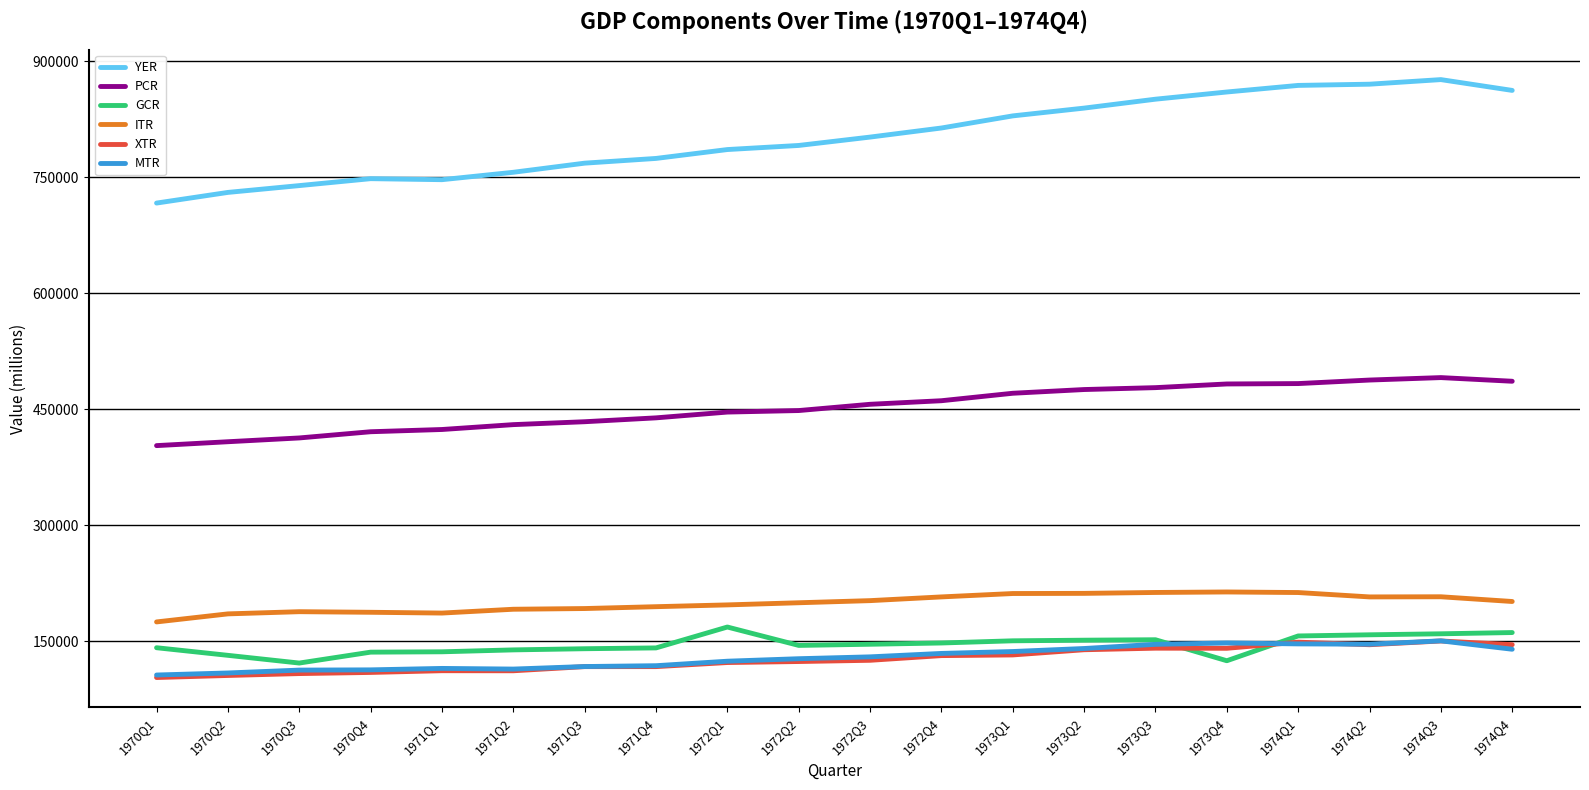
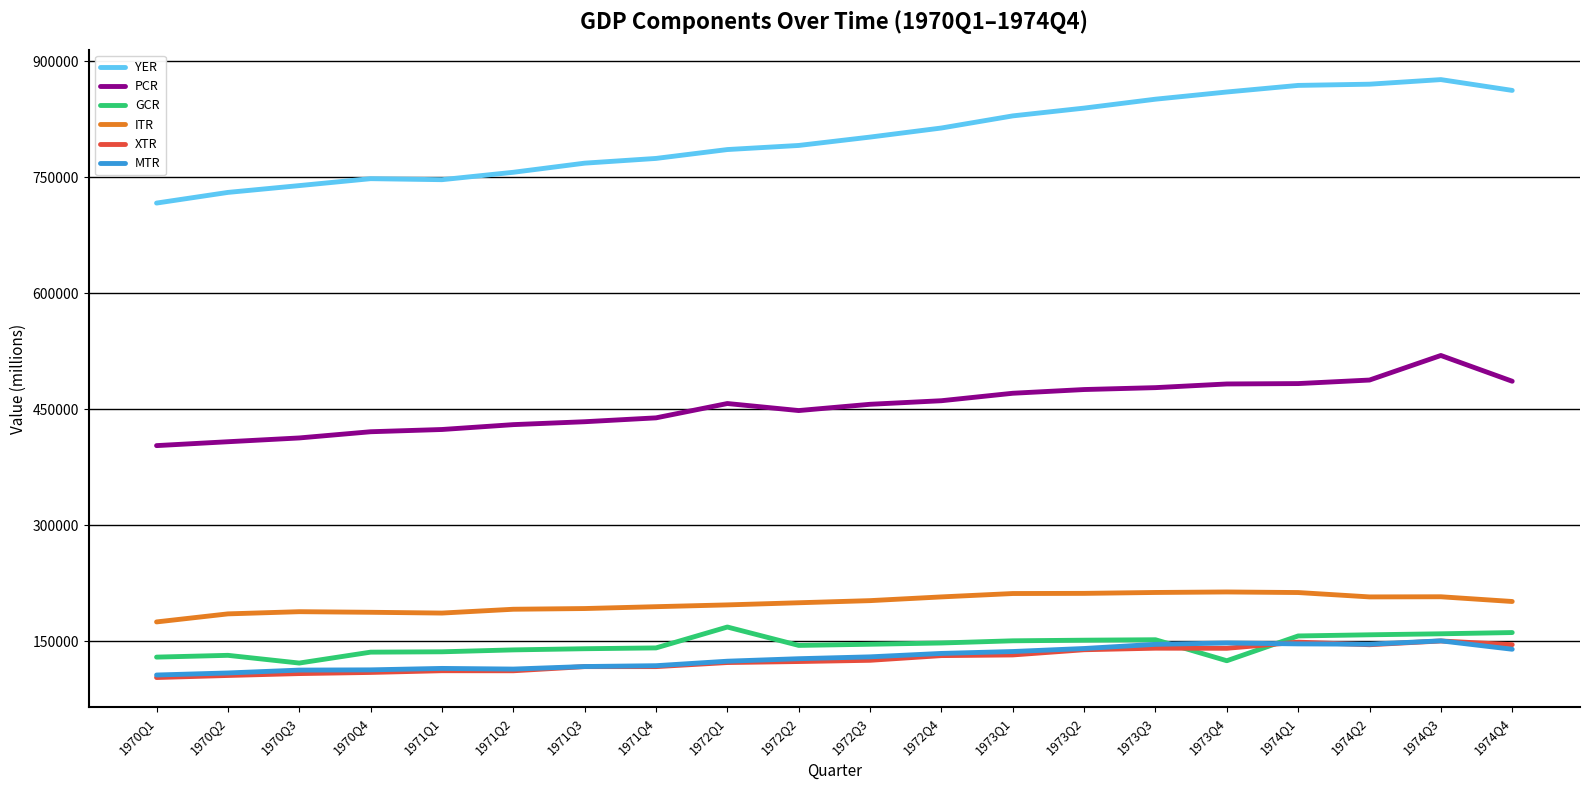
GCR, 1970Q1: 140000 -> 130000
PCR, 1972Q1: 450000 -> 460000
PCR, 1974Q3: 490000 -> 520000
